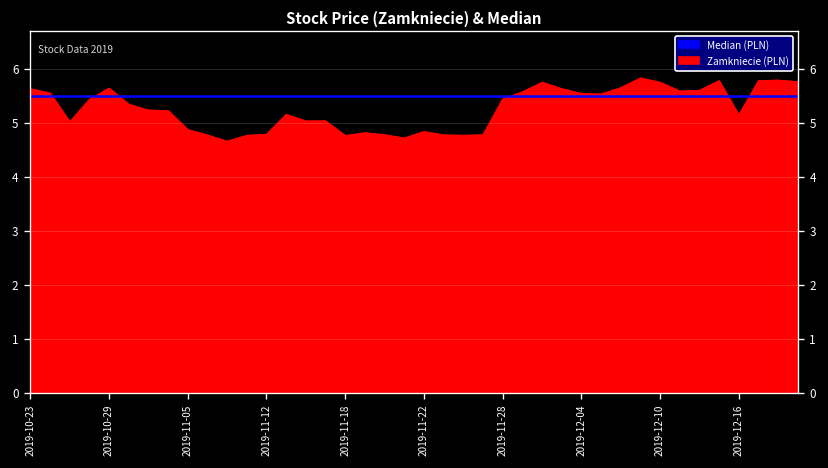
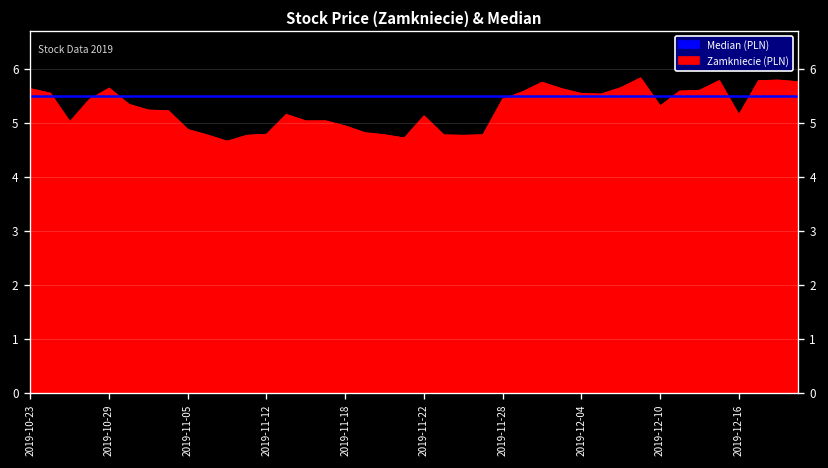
2019-11-18: 4.8 -> 4.9
2019-11-22: 4.8 -> 5.1
2019-12-10: 5.8 -> 5.3
